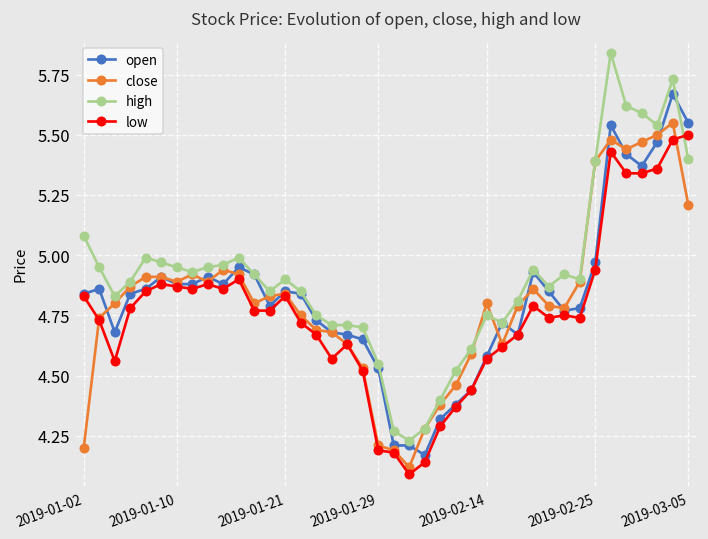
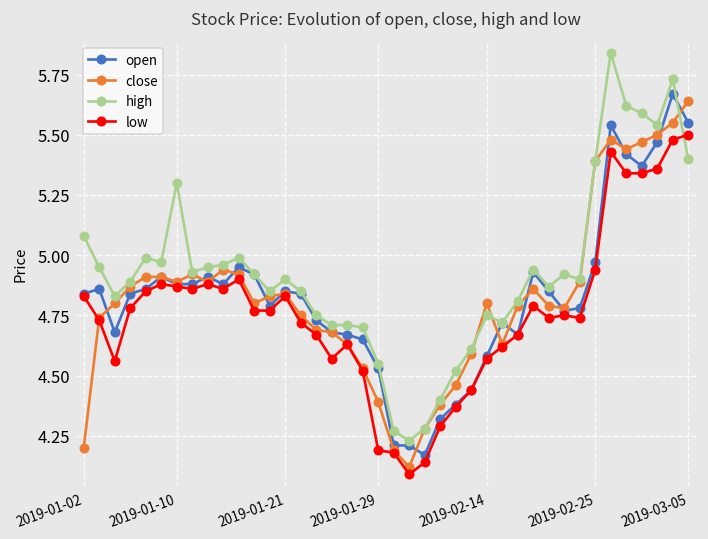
high, 2019-01-10: 4.95 -> 5.30
close, 2019-01-29: 4.21 -> 4.39
close, 2019-03-05: 5.21 -> 5.64
